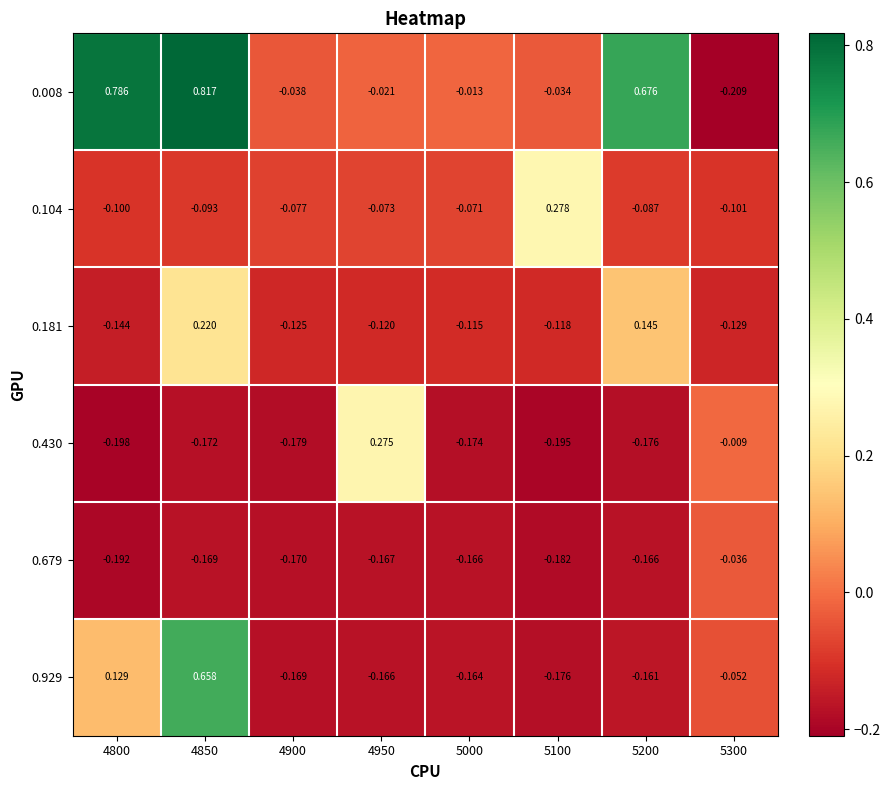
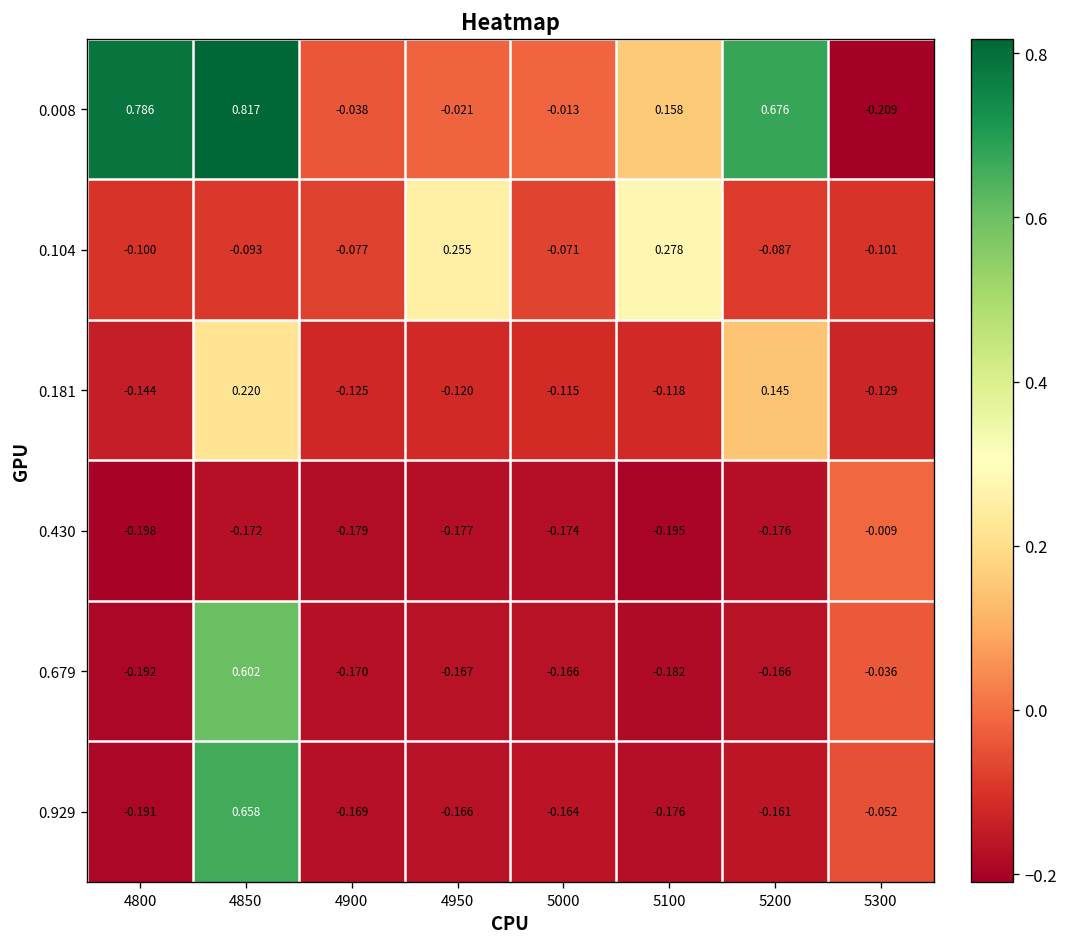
0.008, 5100: -0.034 -> 0.158
0.104, 4950: -0.073 -> 0.255
0.430, 4950: 0.275 -> -0.177
0.679, 4850: -0.169 -> 0.602
0.929, 4800: 0.129 -> -0.191
